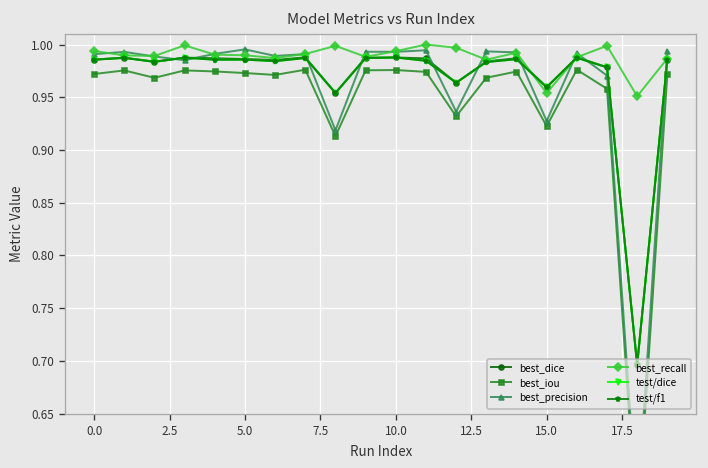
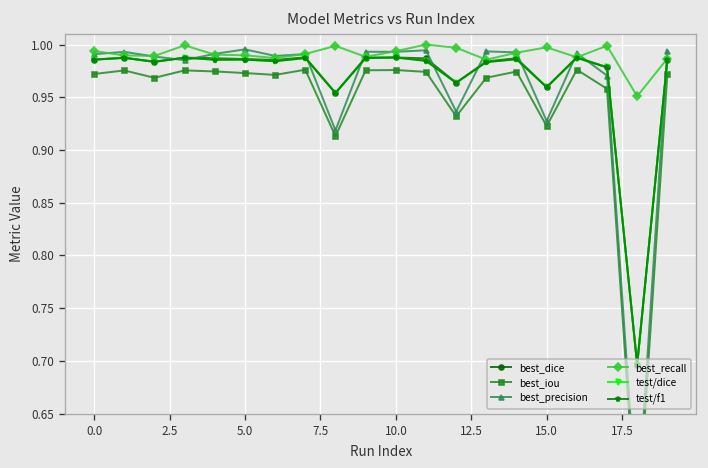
best_recall, 15.0: 0.95 -> 1.00
